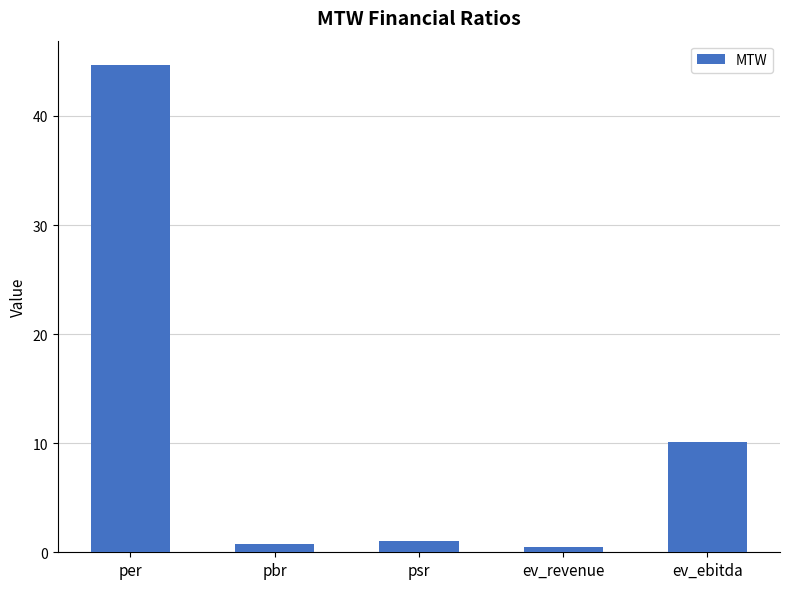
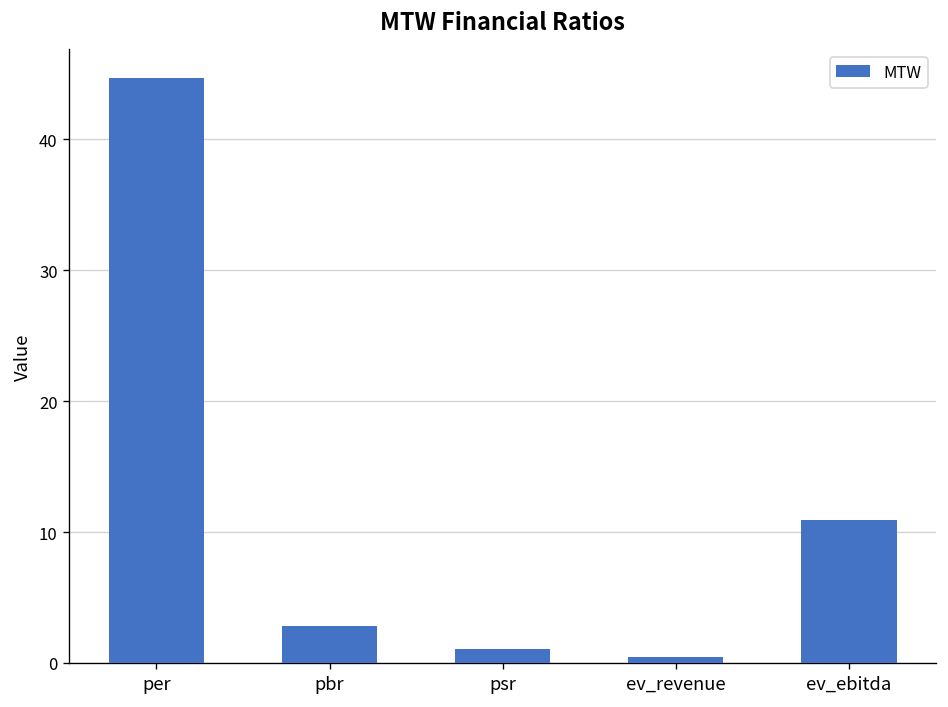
pbr: 0.8 -> 2.9
ev_ebitda: 10.1 -> 10.9
